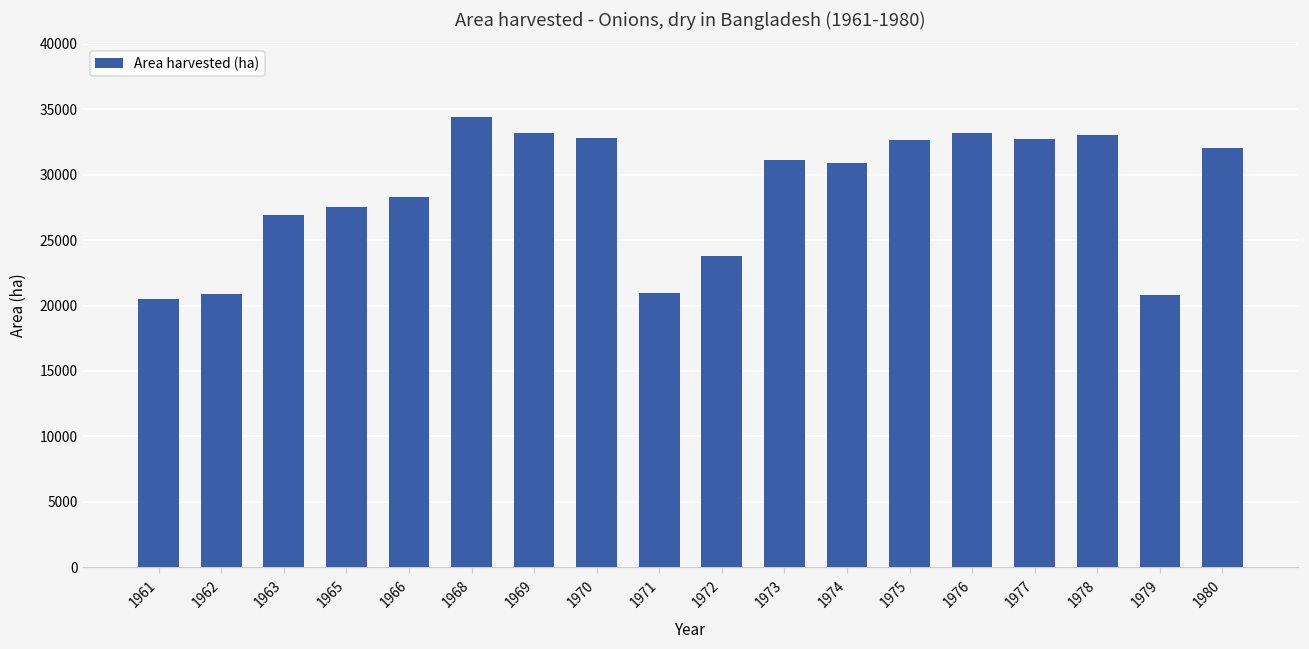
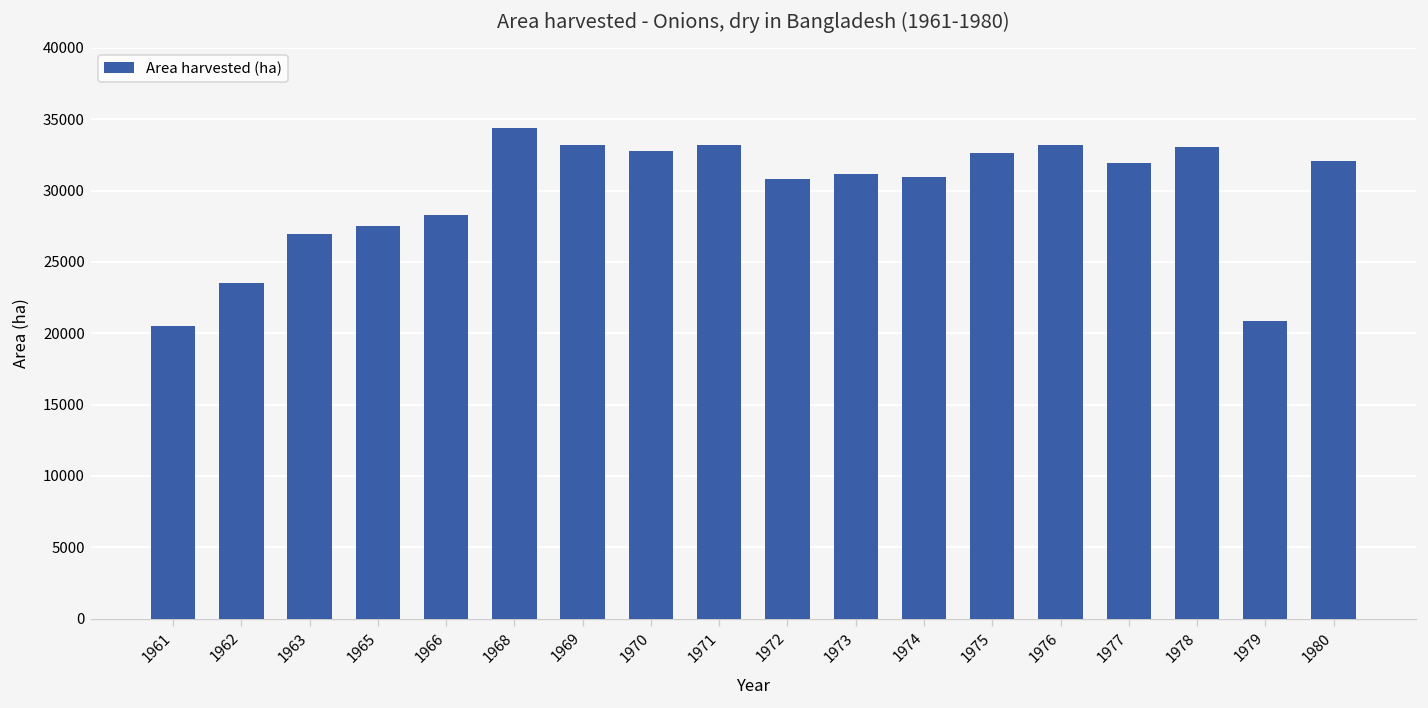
1962: 20800 -> 23500
1971: 21000 -> 33200
1972: 23800 -> 30800
1977: 32700 -> 31900
